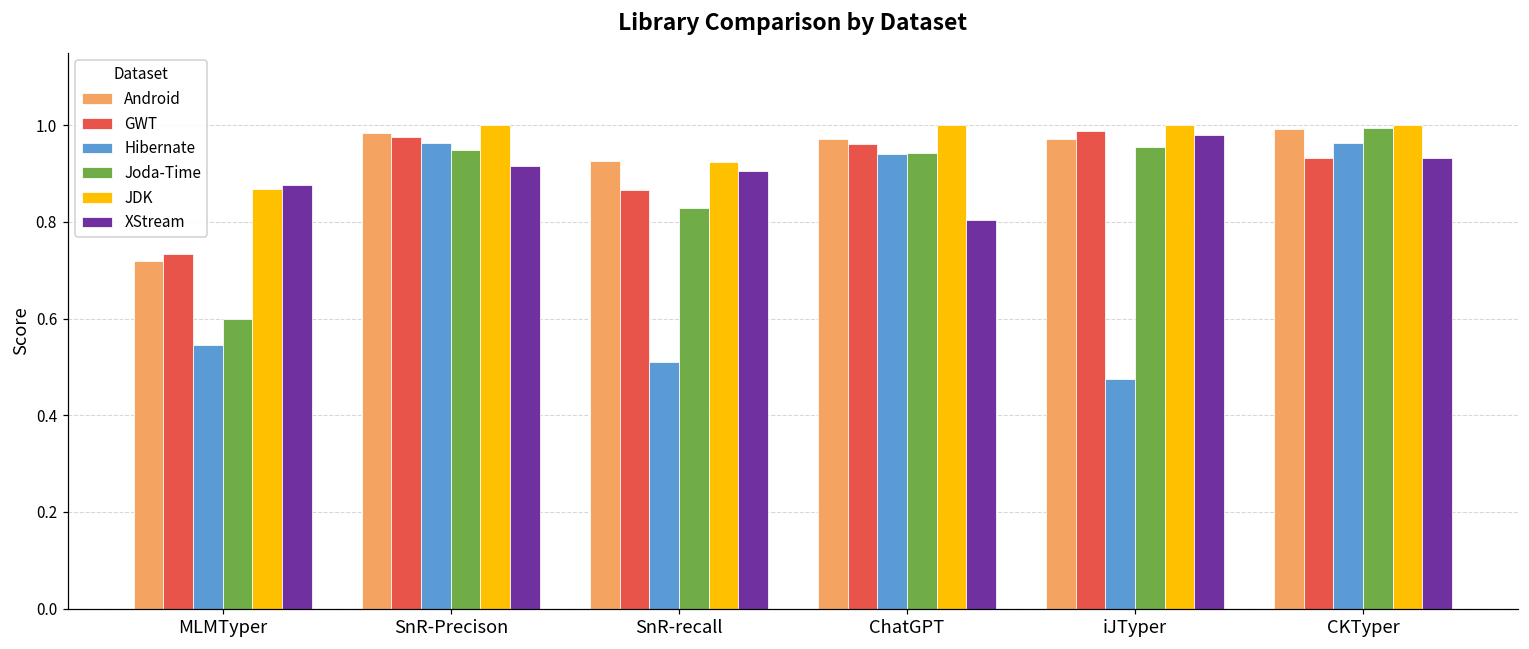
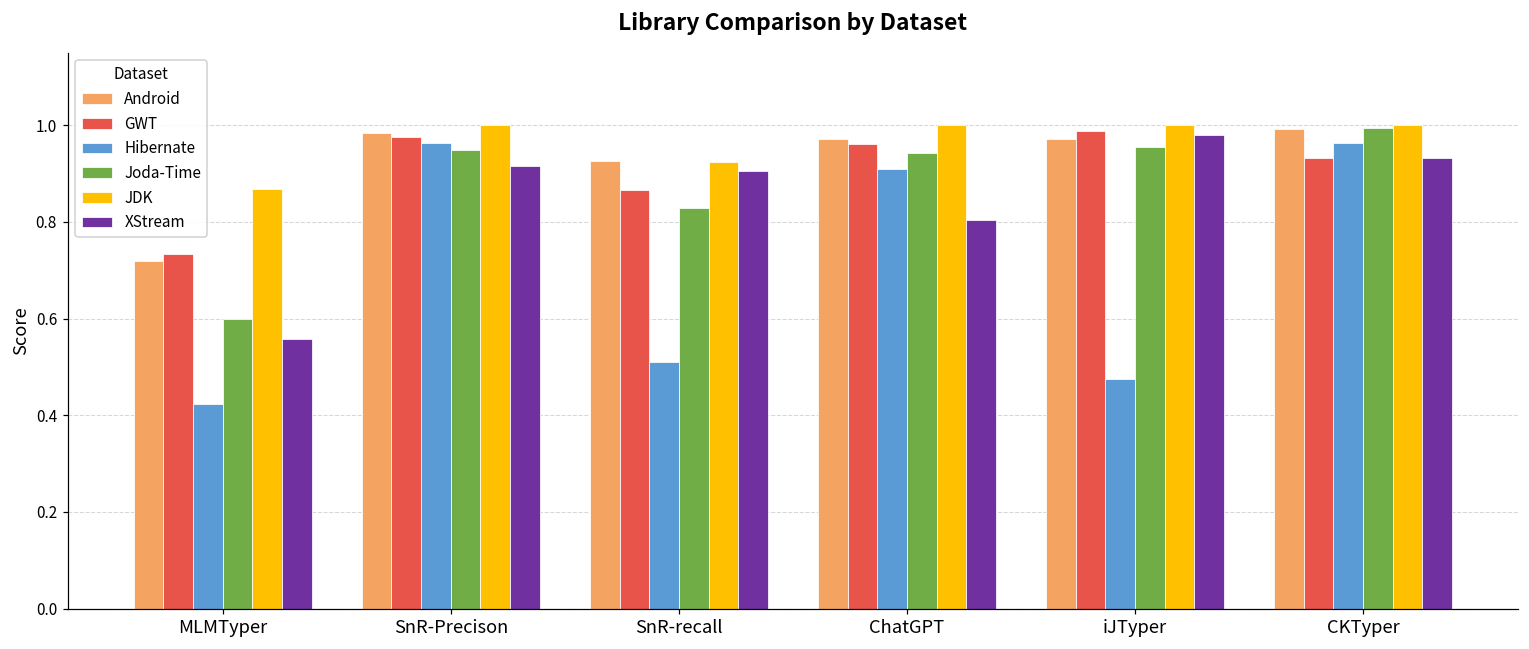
Hibernate, MLMTyper: 0.55 -> 0.42
XStream, MLMTyper: 0.88 -> 0.56
Hibernate, ChatGPT: 0.94 -> 0.91
